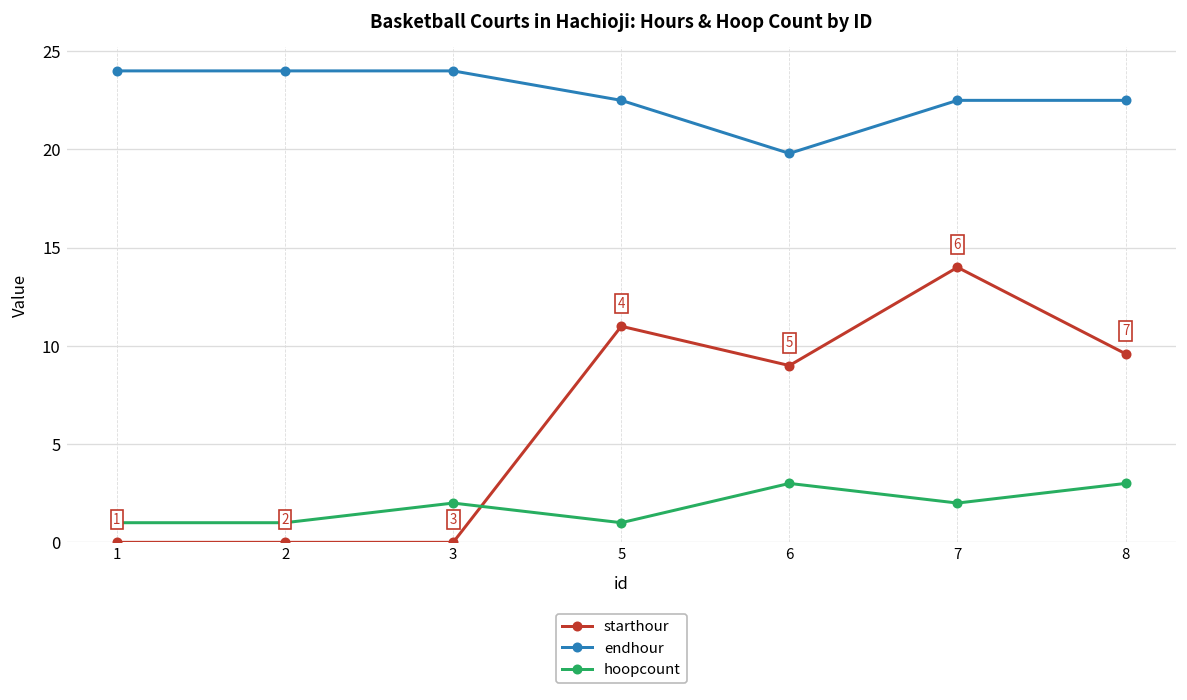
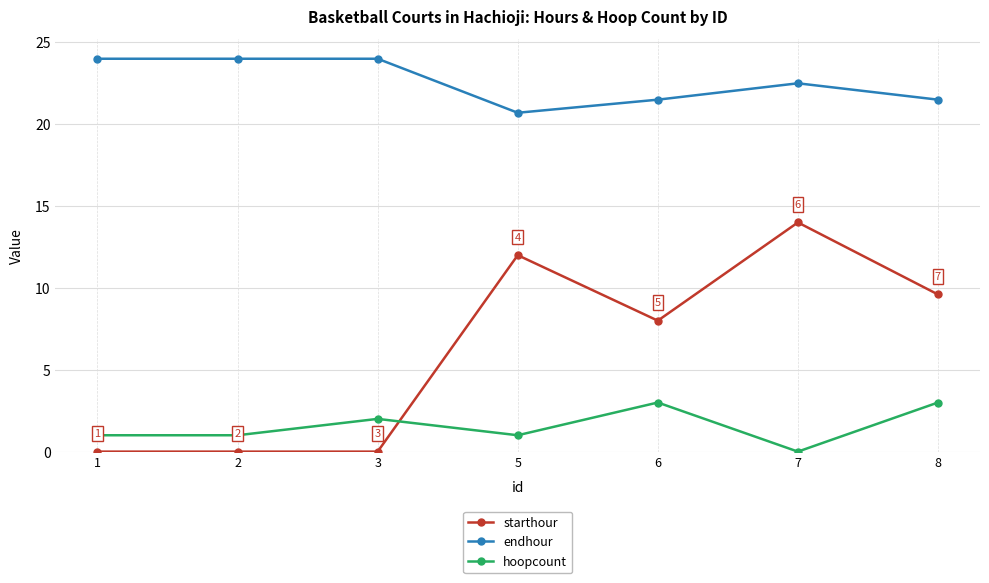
starthour, 5: 11 -> 12
endhour, 5: 22.5 -> 20.7
starthour, 6: 9 -> 8
endhour, 6: 19.8 -> 21.5
hoopcount, 7: 2 -> 0
endhour, 8: 22.5 -> 21.5
